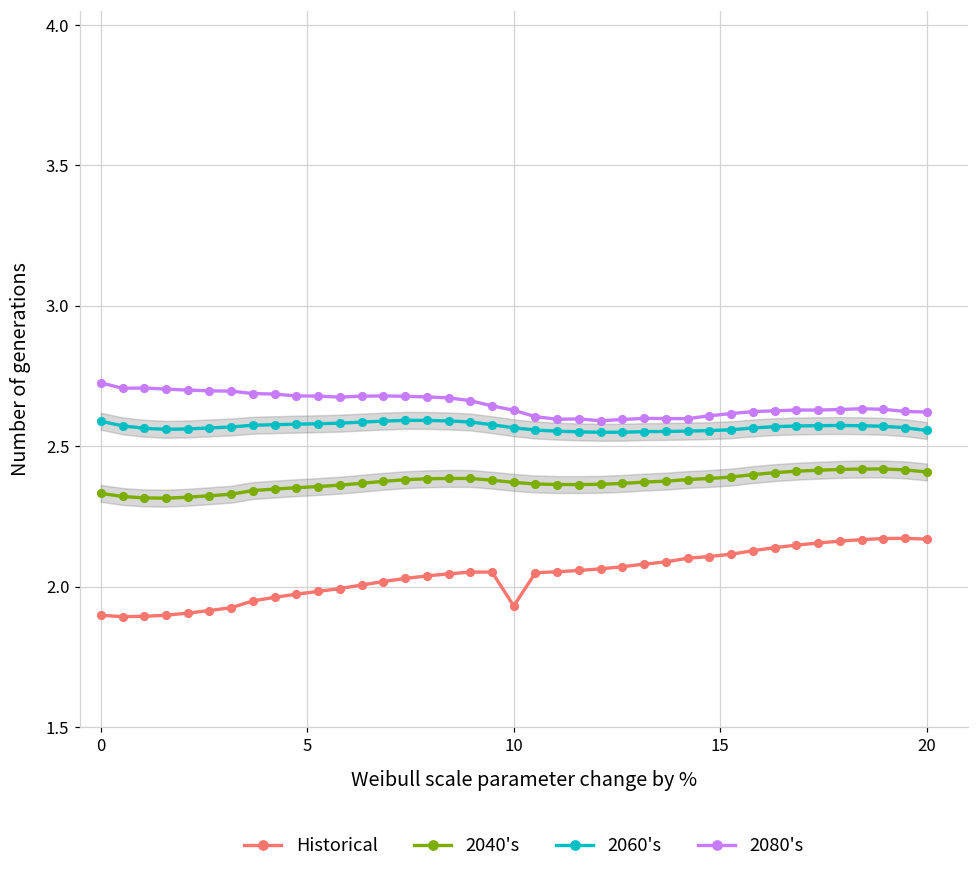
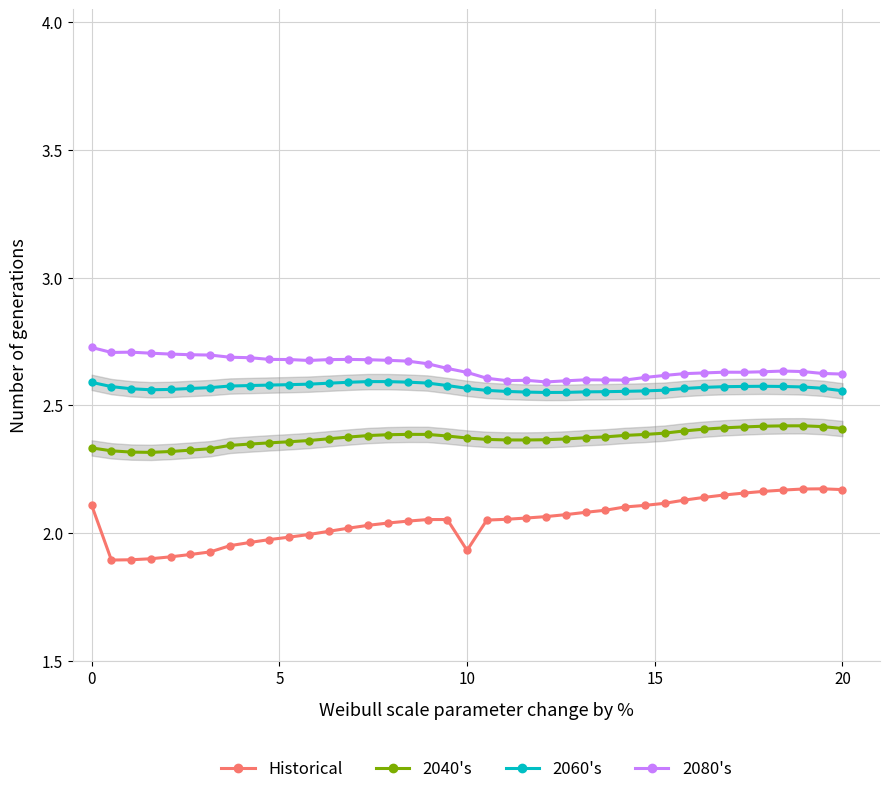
Historical, 0: 1.90 -> 2.11
